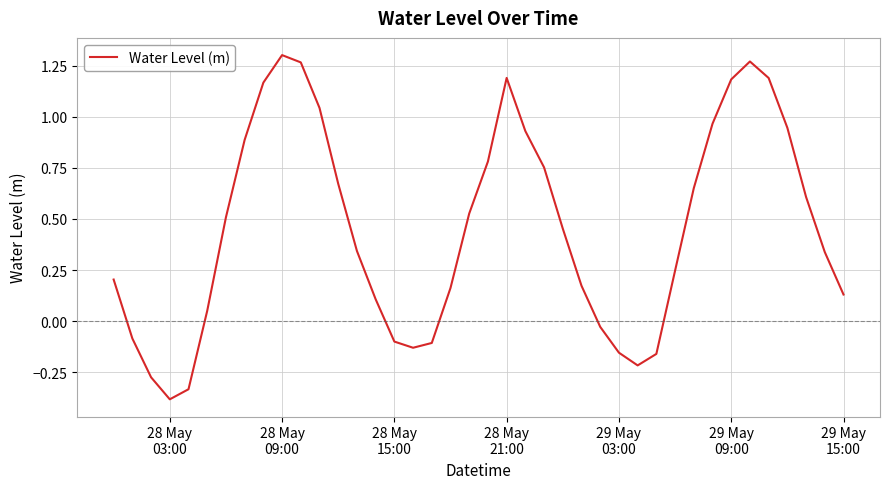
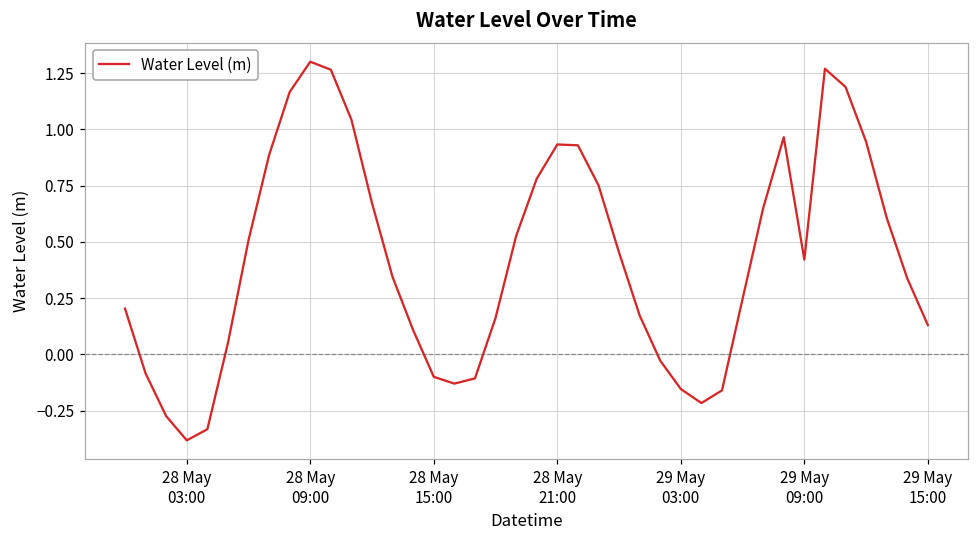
28 May 21:00: 1.19 -> 0.93
29 May 09:00: 1.18 -> 0.42
